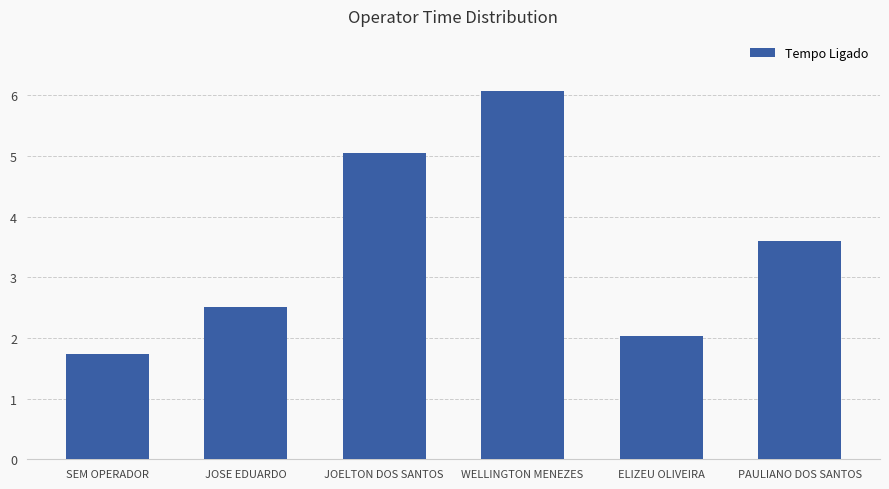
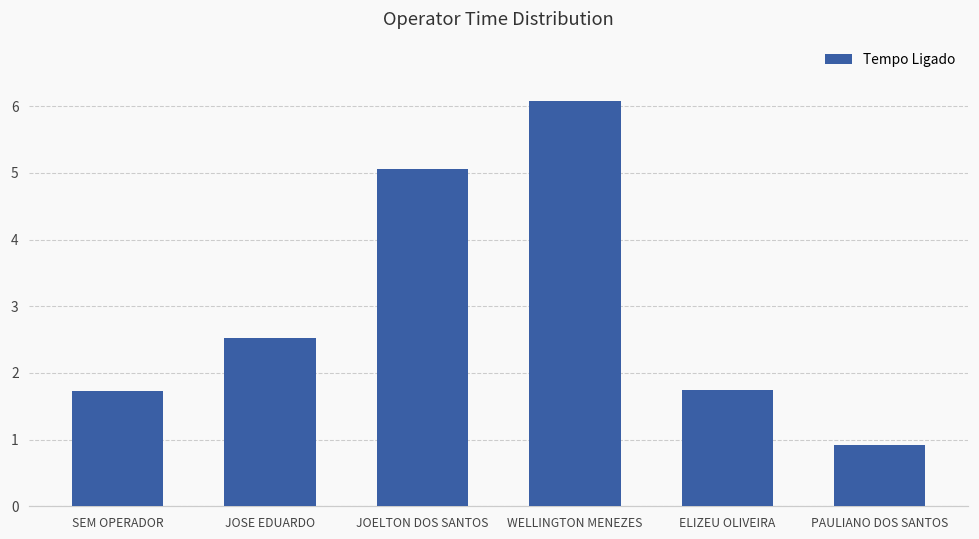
ELIZEU OLIVEIRA: 2.0 -> 1.7
PAULIANO DOS SANTOS: 3.6 -> 0.9
